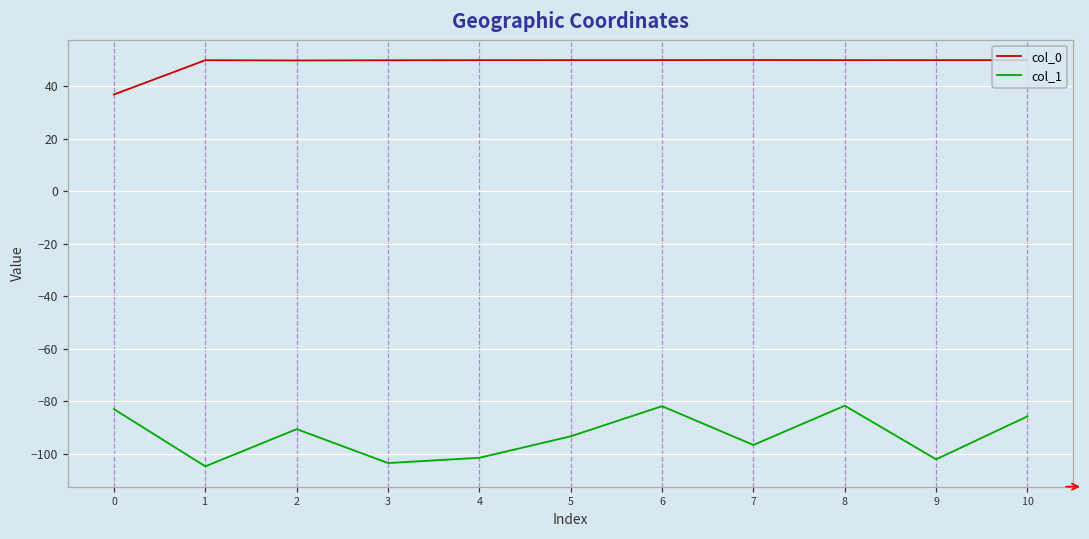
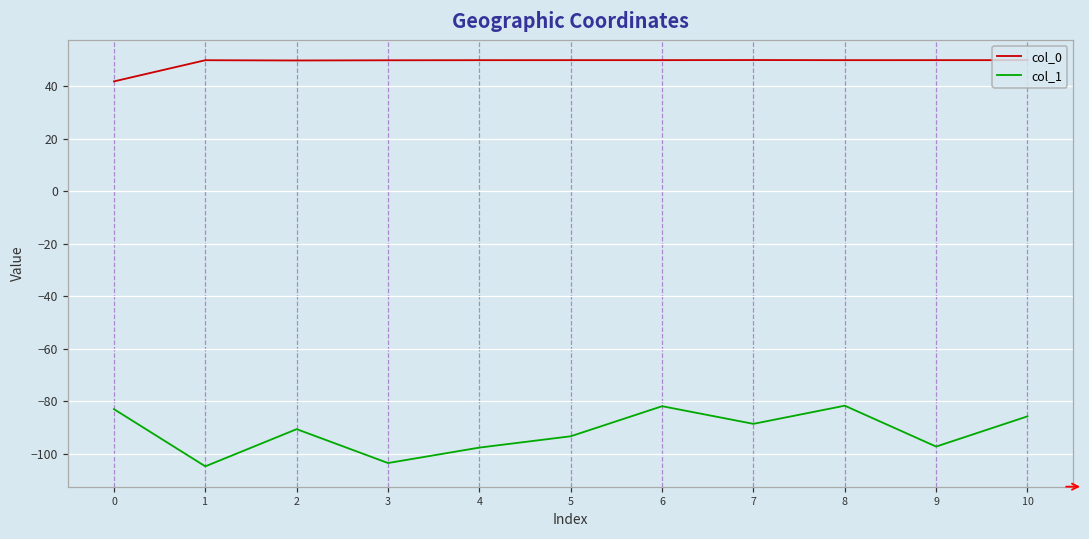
col_0, 0: 37 -> 42
col_1, 4: -101 -> -98
col_1, 7: -97 -> -89
col_1, 9: -102 -> -97
